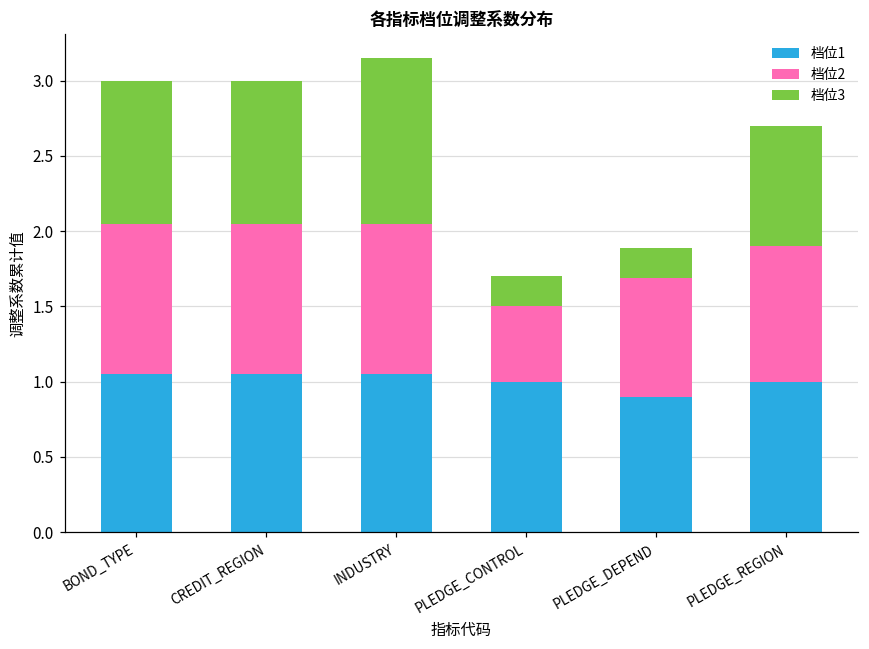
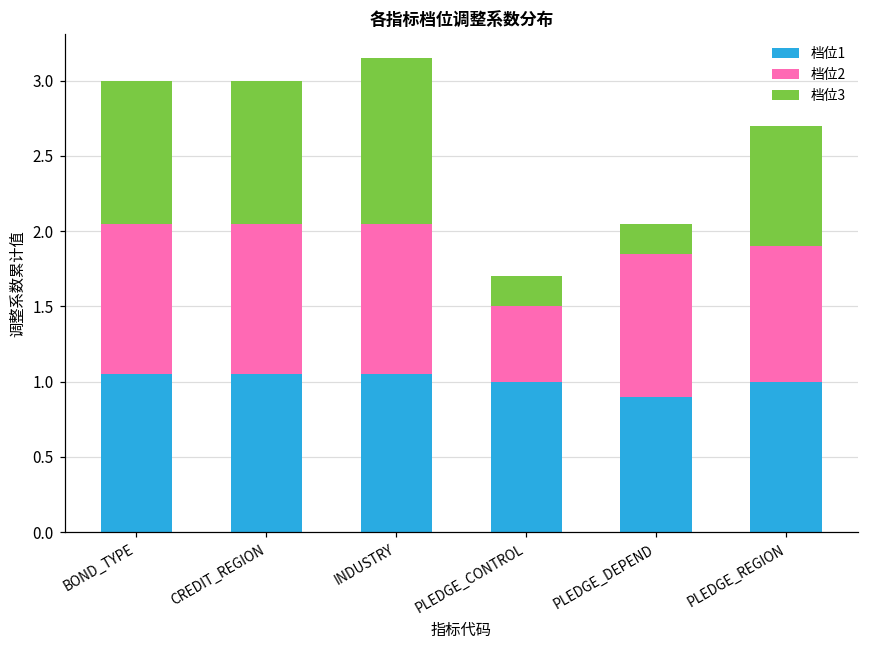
档位2, PLEDGE_DEPEND: 0.79 -> 0.95
